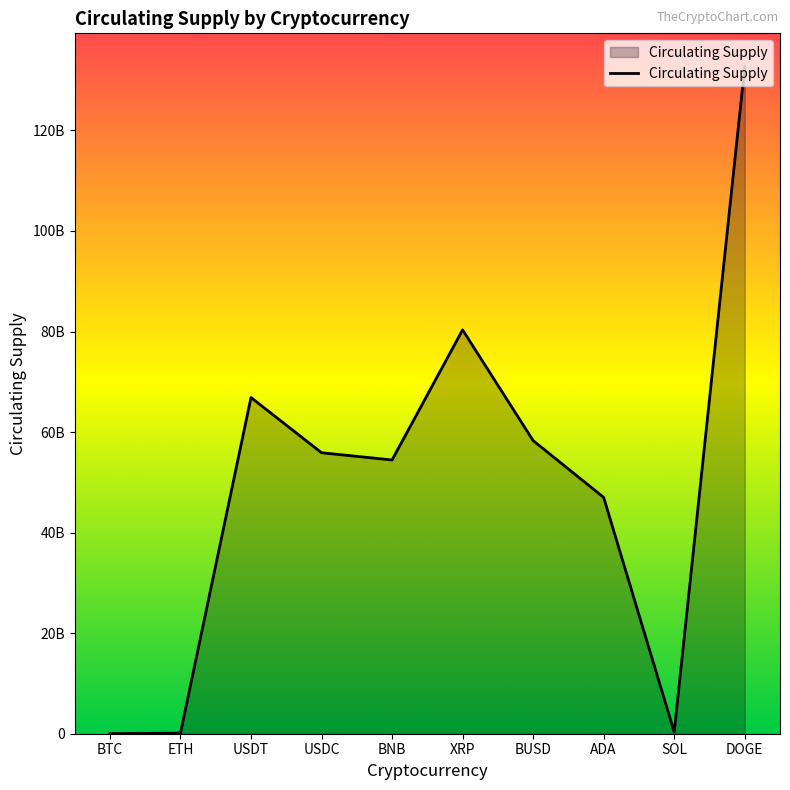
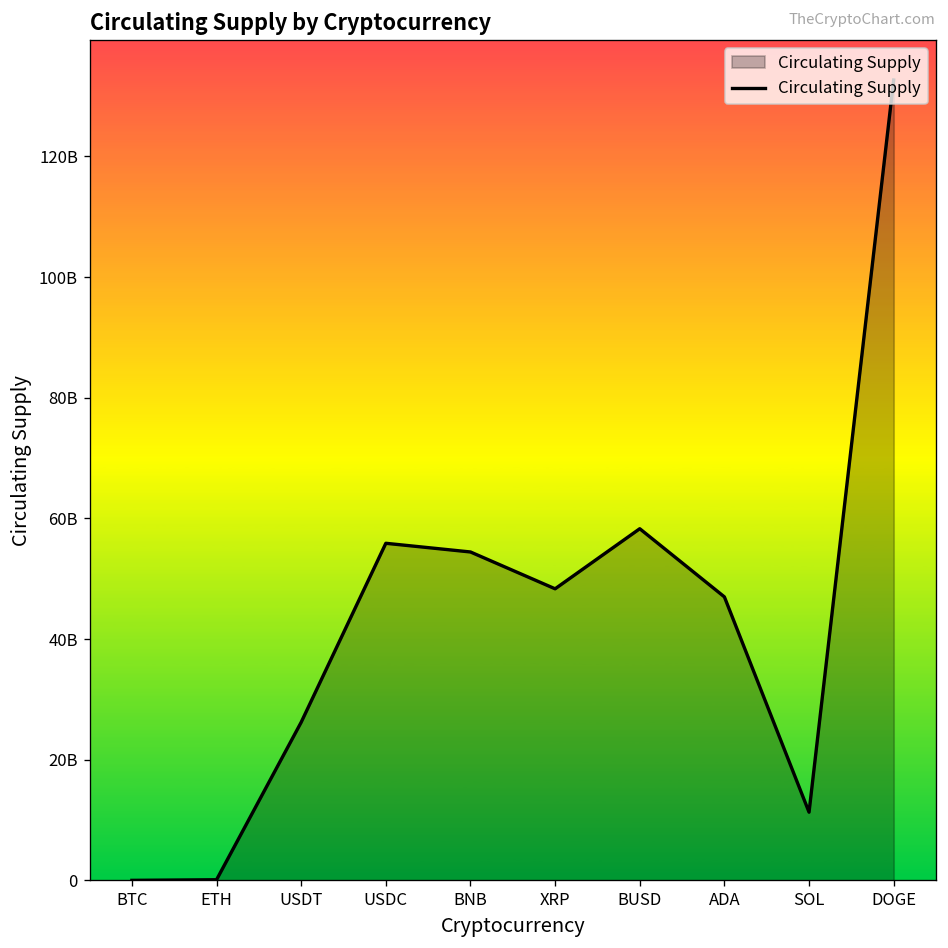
USDT: 67000000000 -> 26000000000
XRP: 80000000000 -> 48000000000
SOL: 0 -> 11000000000
